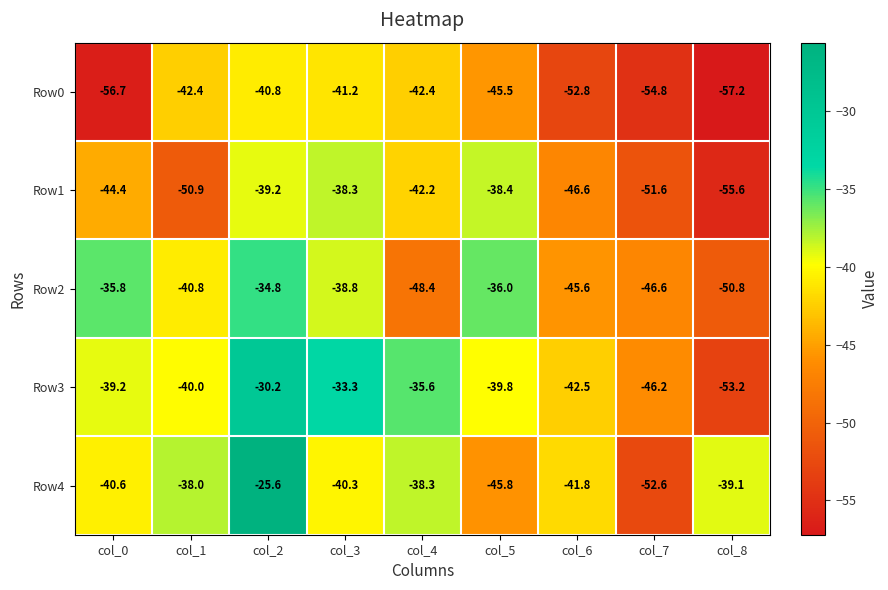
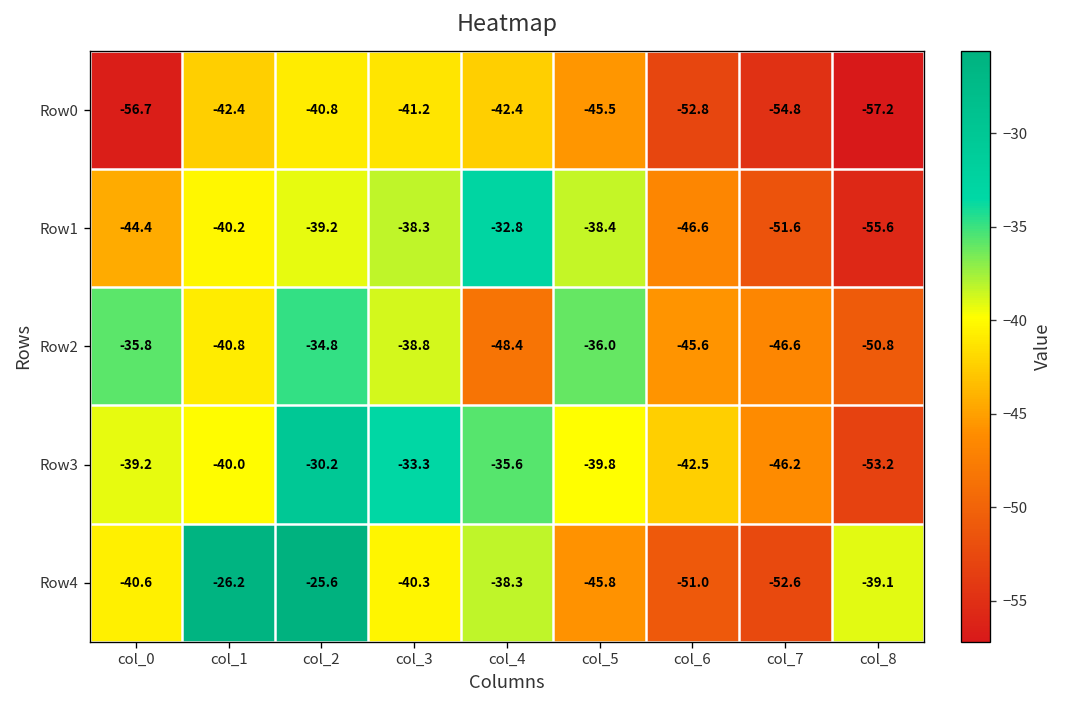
Row1, col_1: -50.9 -> -40.2
Row1, col_4: -42.2 -> -32.8
Row4, col_1: -38.0 -> -26.2
Row4, col_6: -41.8 -> -51.0
